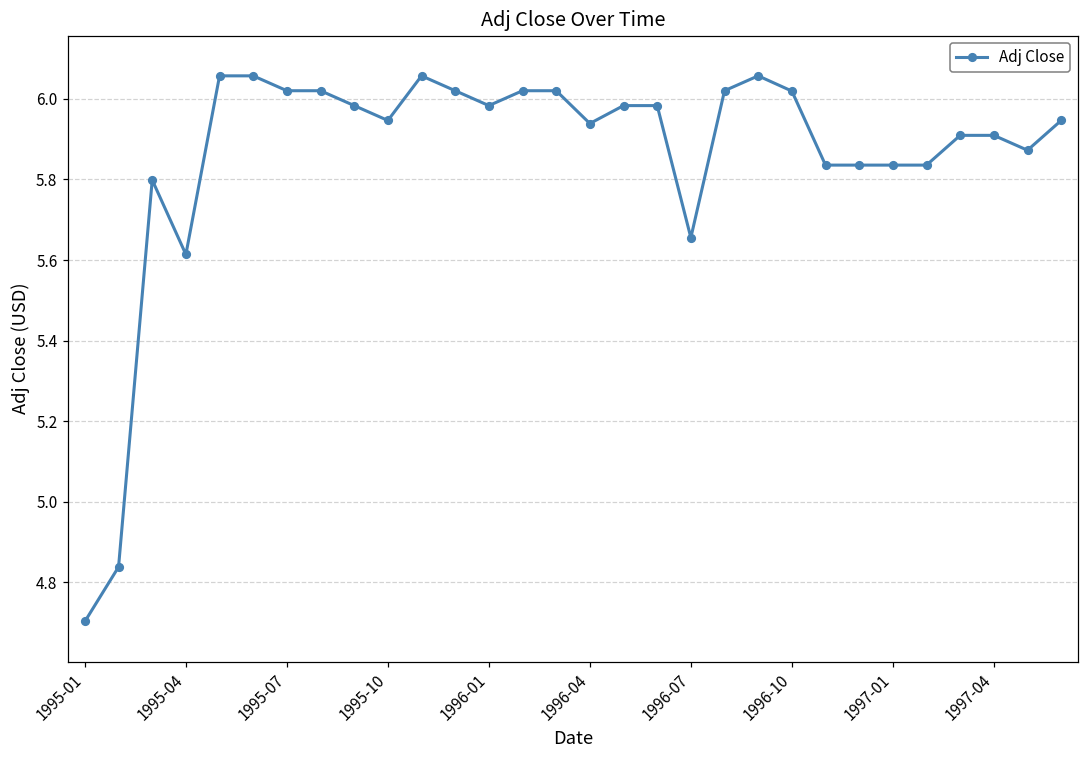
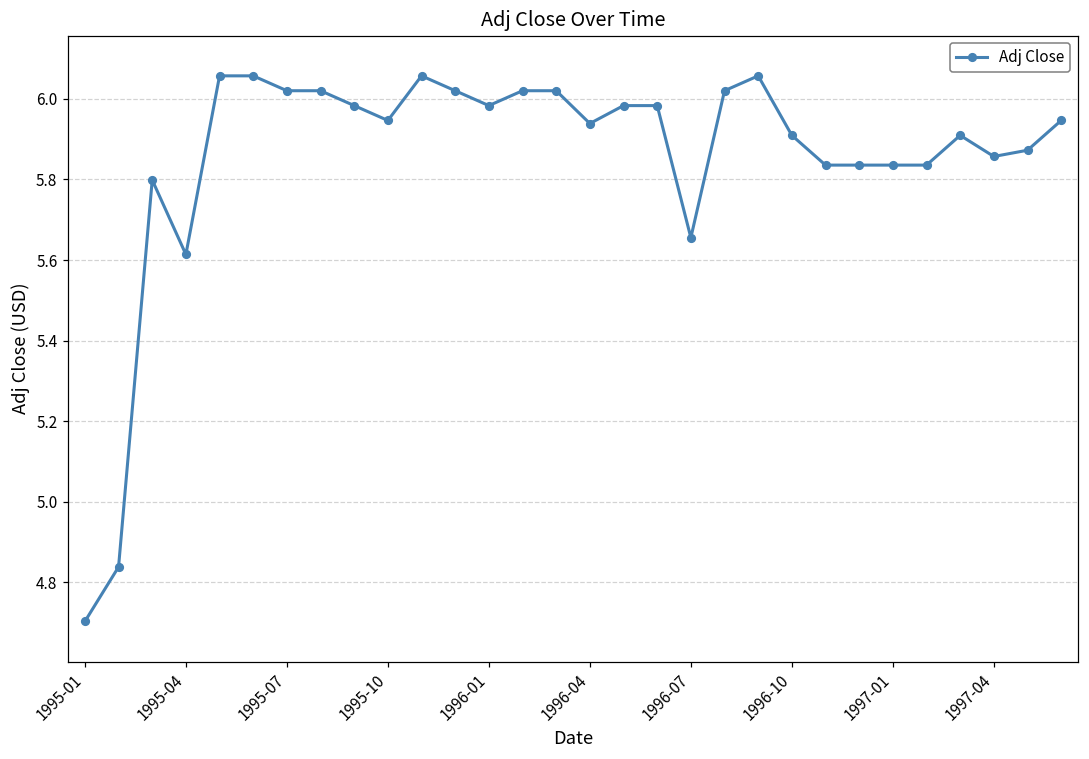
1996-10: 6.02 -> 5.91
1997-04: 5.91 -> 5.86
